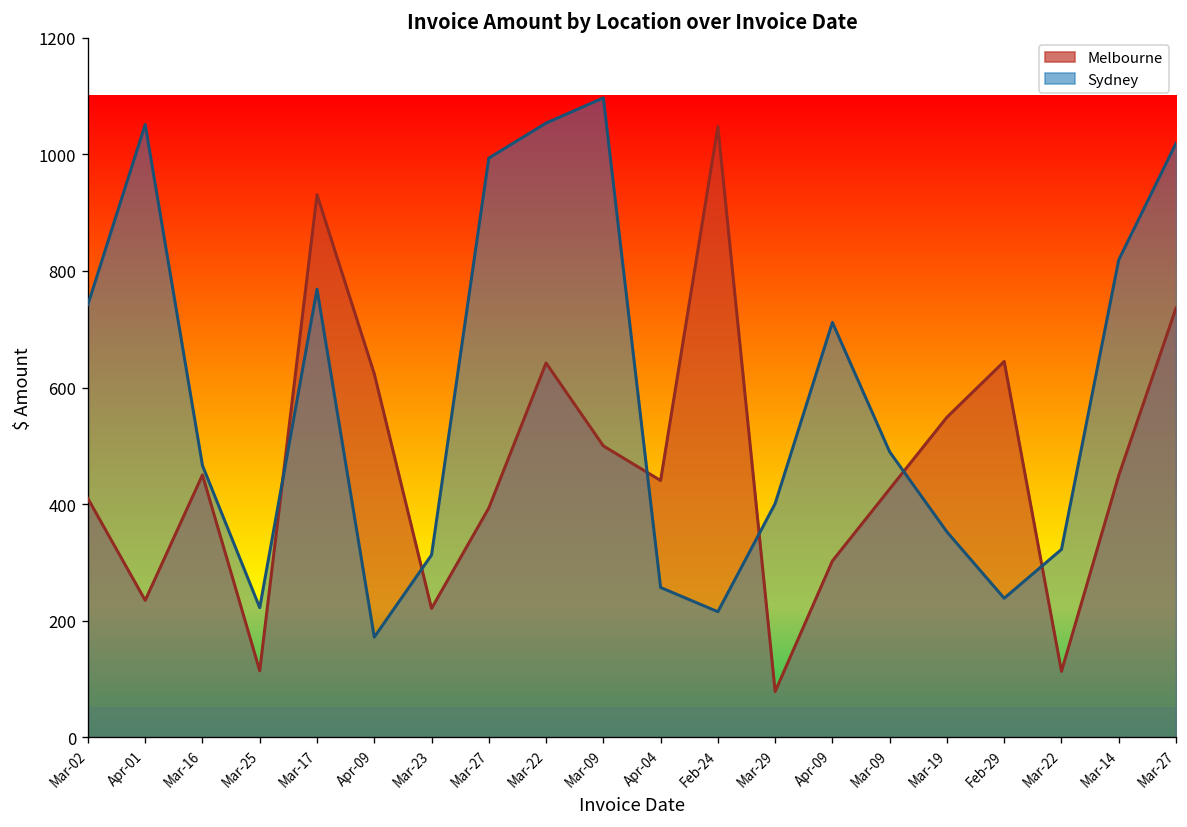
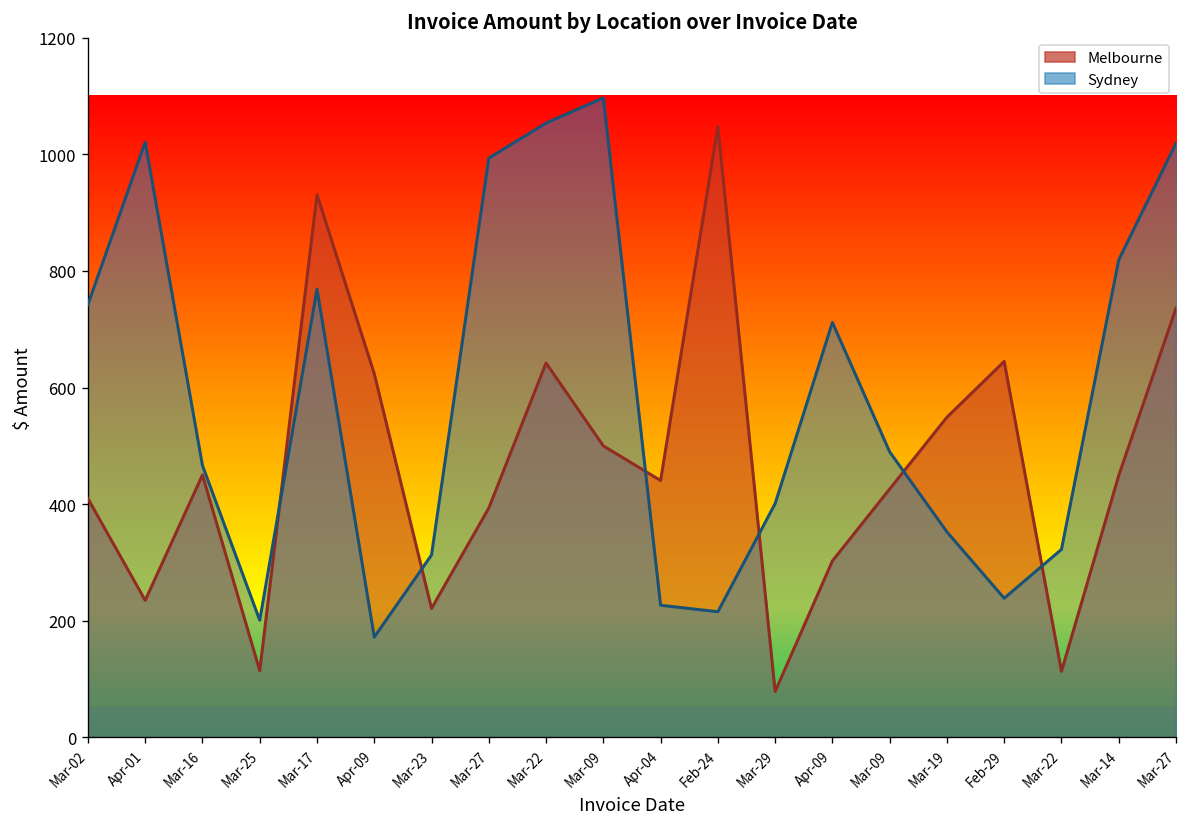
Sydney, Apr-01: 1050 -> 1020
Sydney, Mar-25: 220 -> 200
Sydney, Apr-04: 260 -> 230
